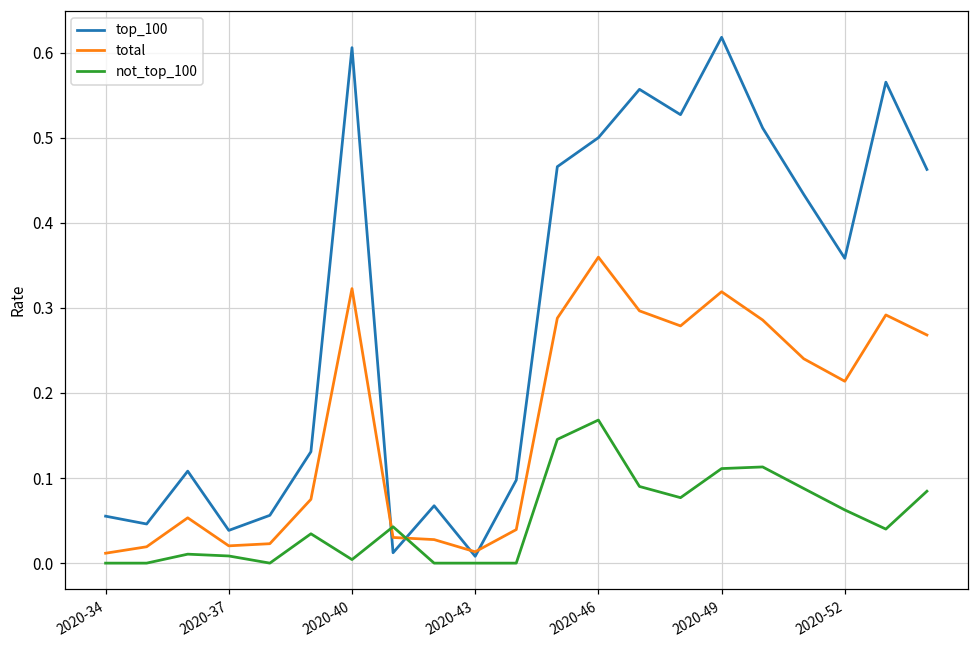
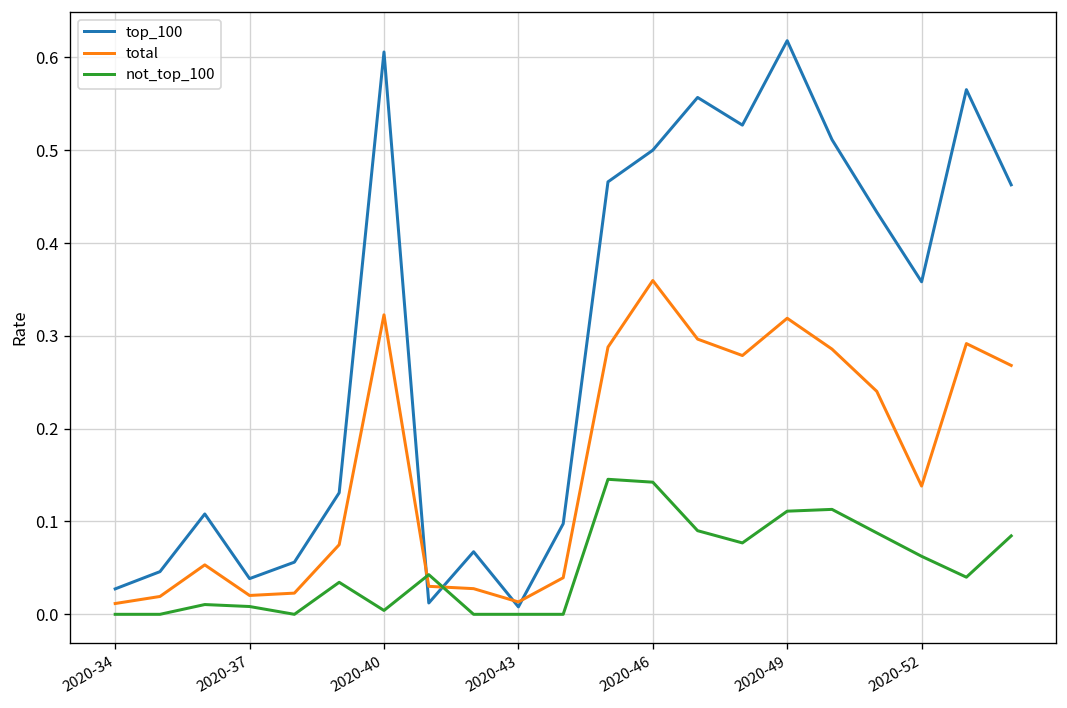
top_100, 2020-34: 0.06 -> 0.03
not_top_100, 2020-46: 0.17 -> 0.14
total, 2020-52: 0.21 -> 0.14
